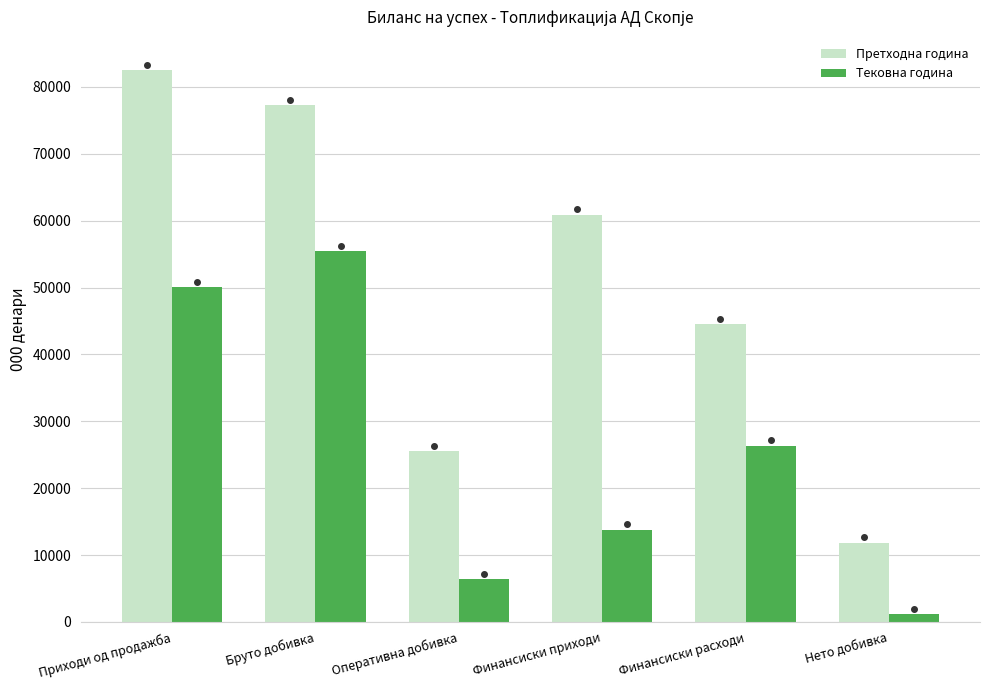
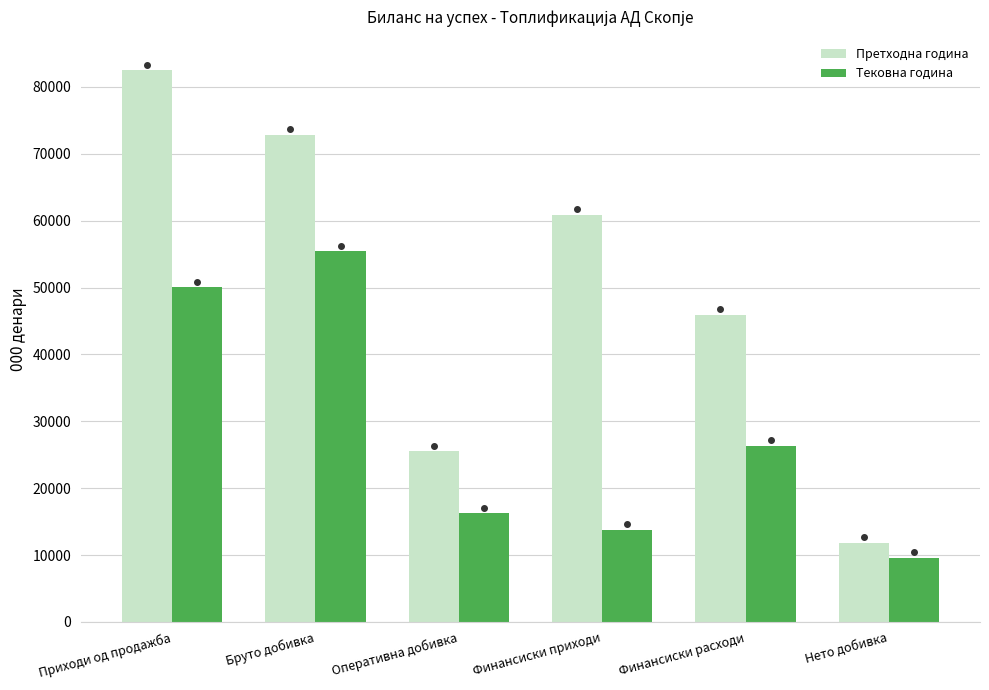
Претходна година, Бруто добивка: 77000 -> 73000
Тековна година, Оперативна добивка: 6000 -> 16000
Претходна година, Финансиски расходи: 44000 -> 46000
Тековна година, Нето добивка: 1000 -> 10000
